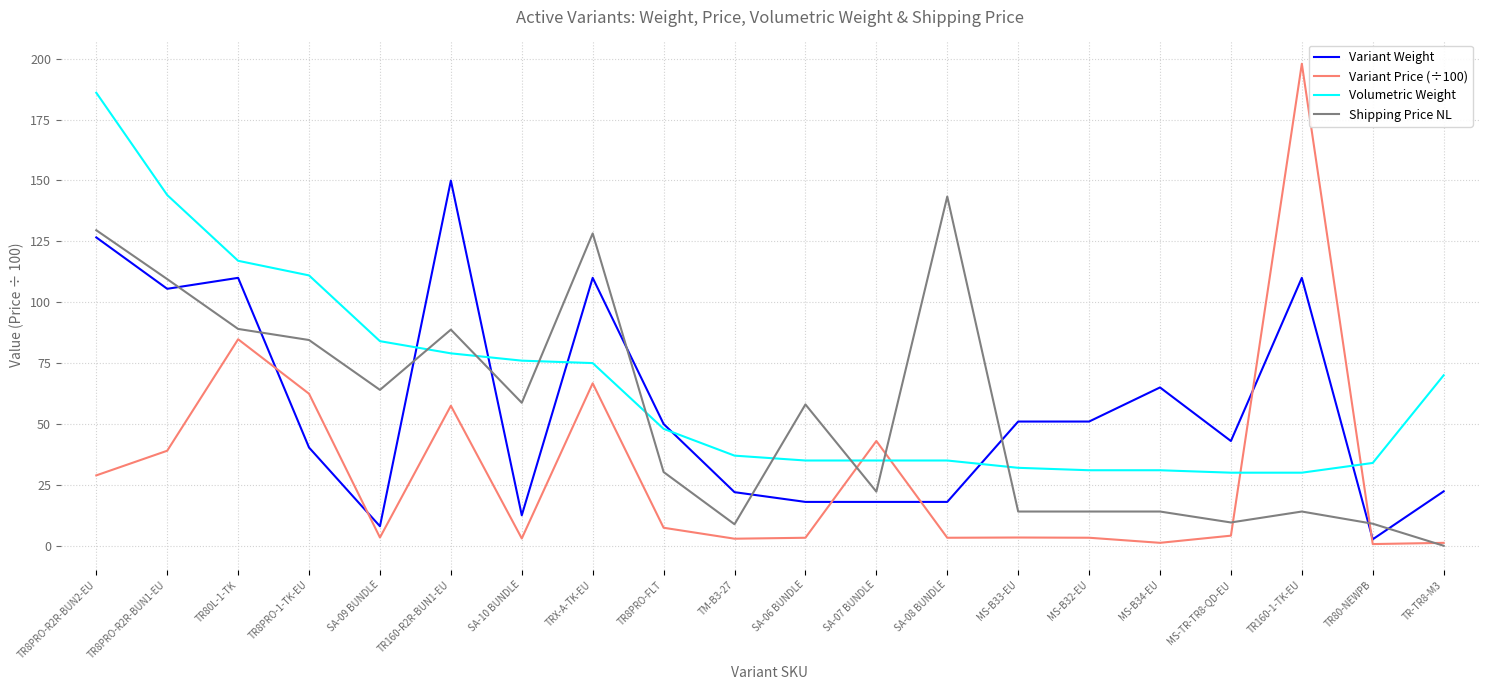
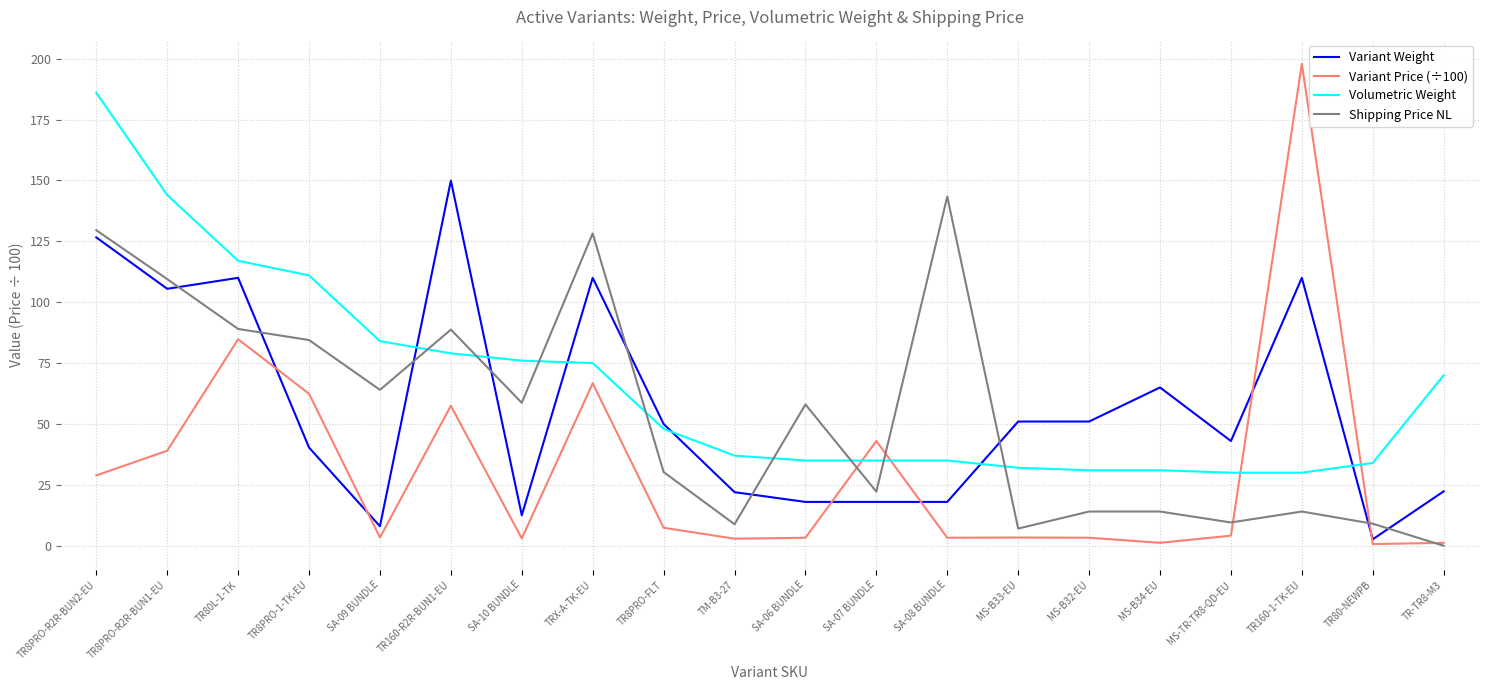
Shipping Price NL, MS-B33-EU: 14 -> 7
